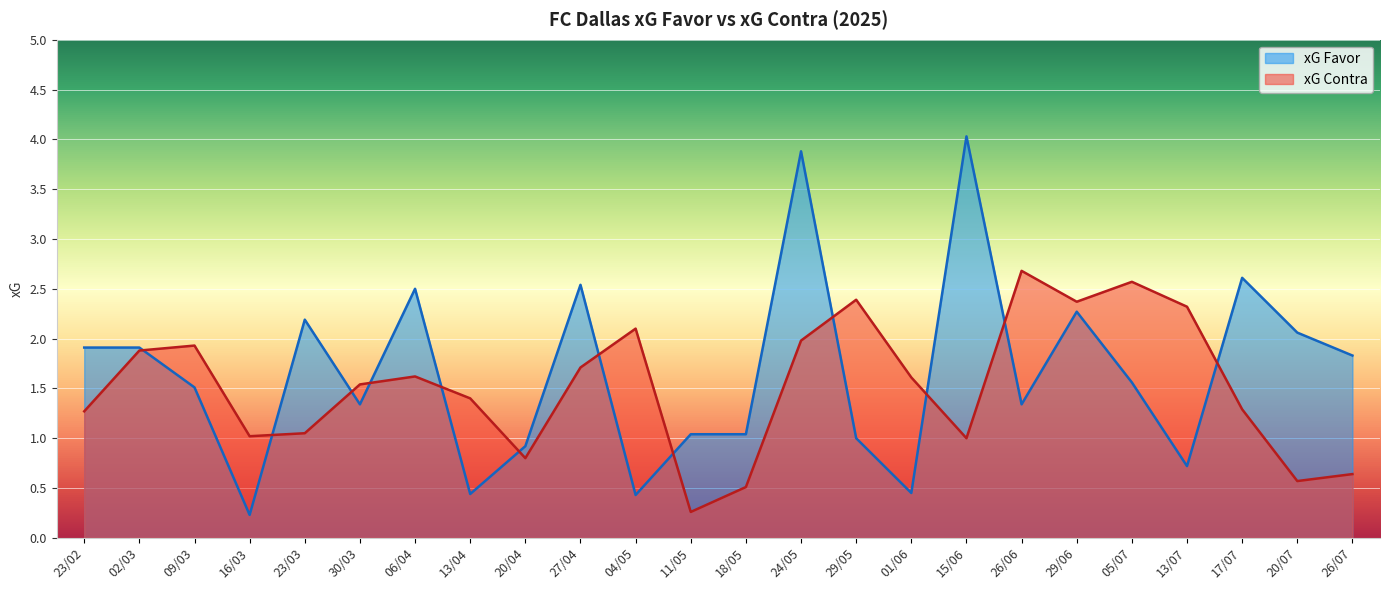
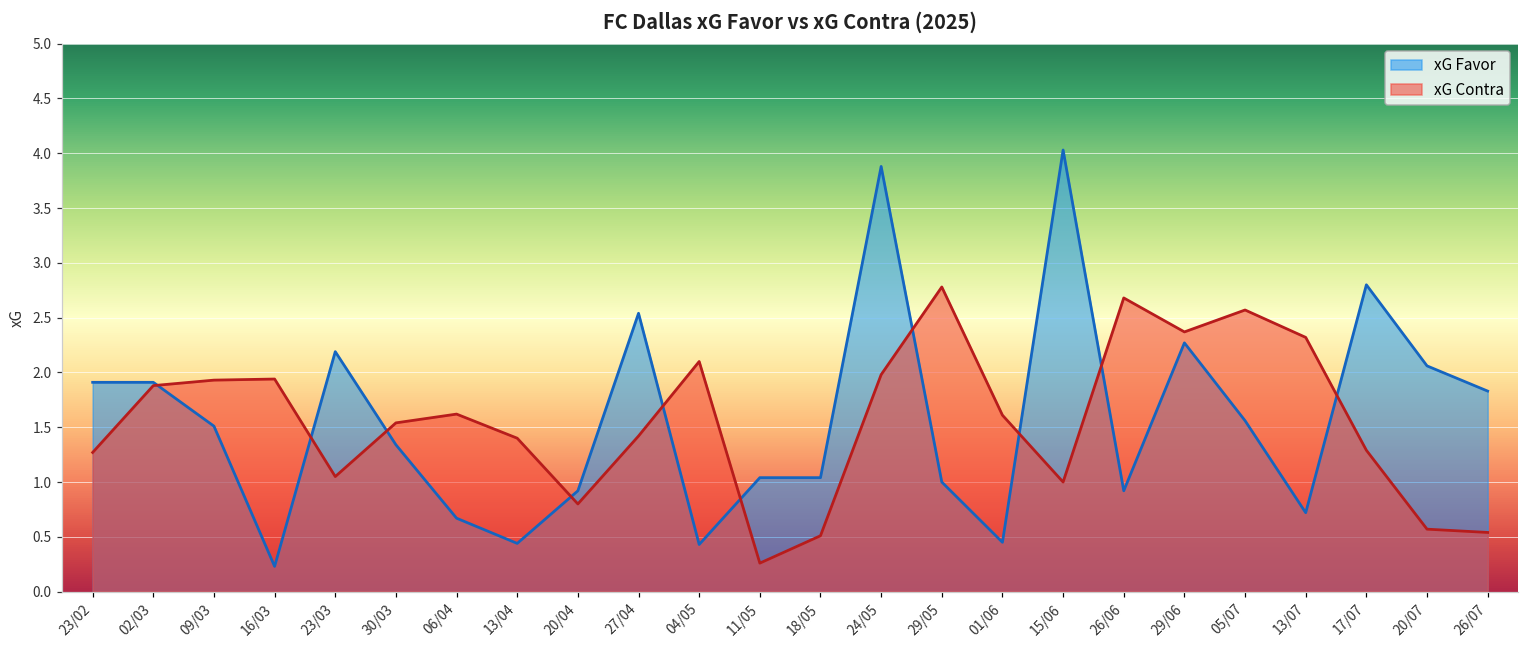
xG Contra, 16/03: 1.0 -> 1.9
xG Favor, 06/04: 2.5 -> 0.7
xG Contra, 27/04: 1.7 -> 1.4
xG Contra, 29/05: 2.4 -> 2.8
xG Favor, 26/06: 1.3 -> 0.9
xG Favor, 17/07: 2.6 -> 2.8
xG Contra, 26/07: 0.6 -> 0.5
